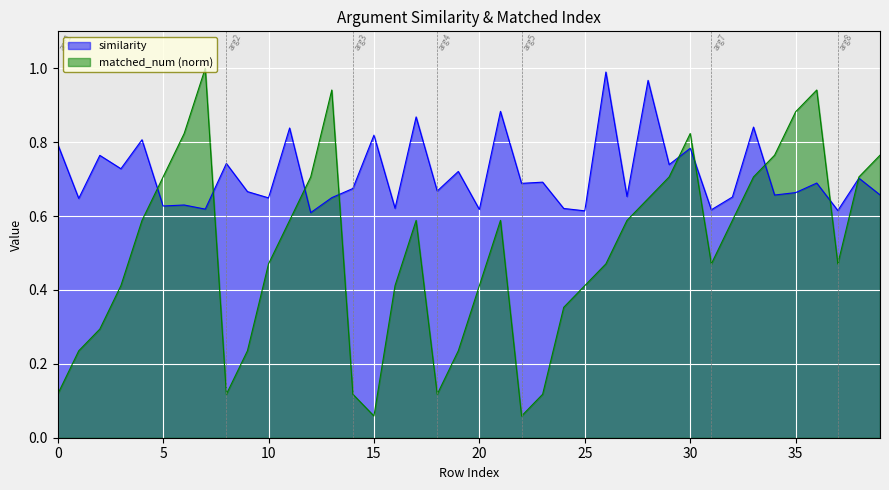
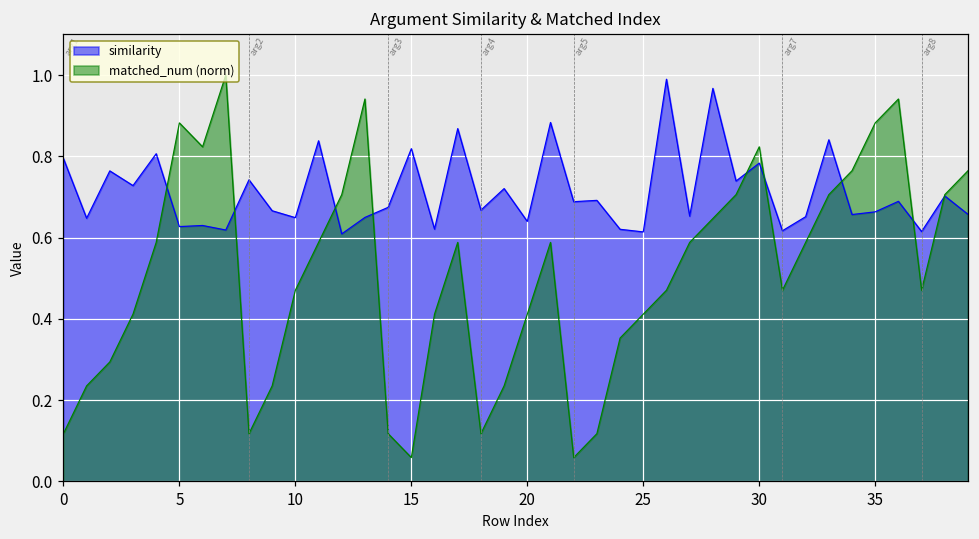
matched_num (norm), 5: 0.71 -> 0.88
similarity, 20: 0.62 -> 0.64
